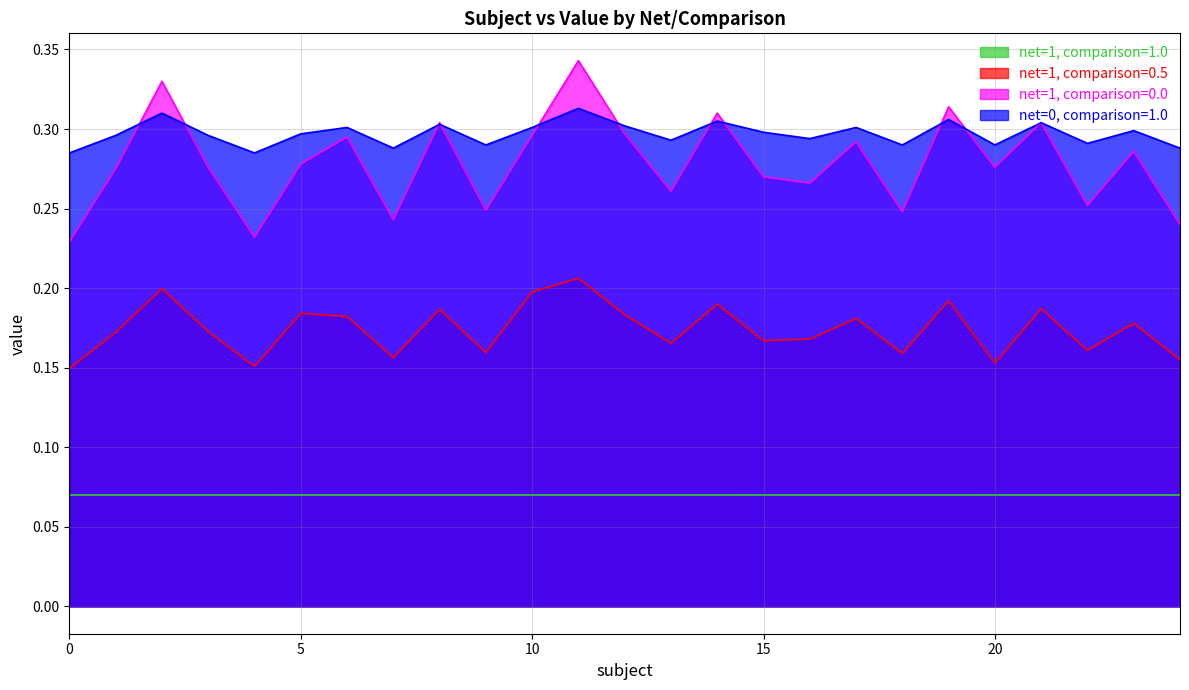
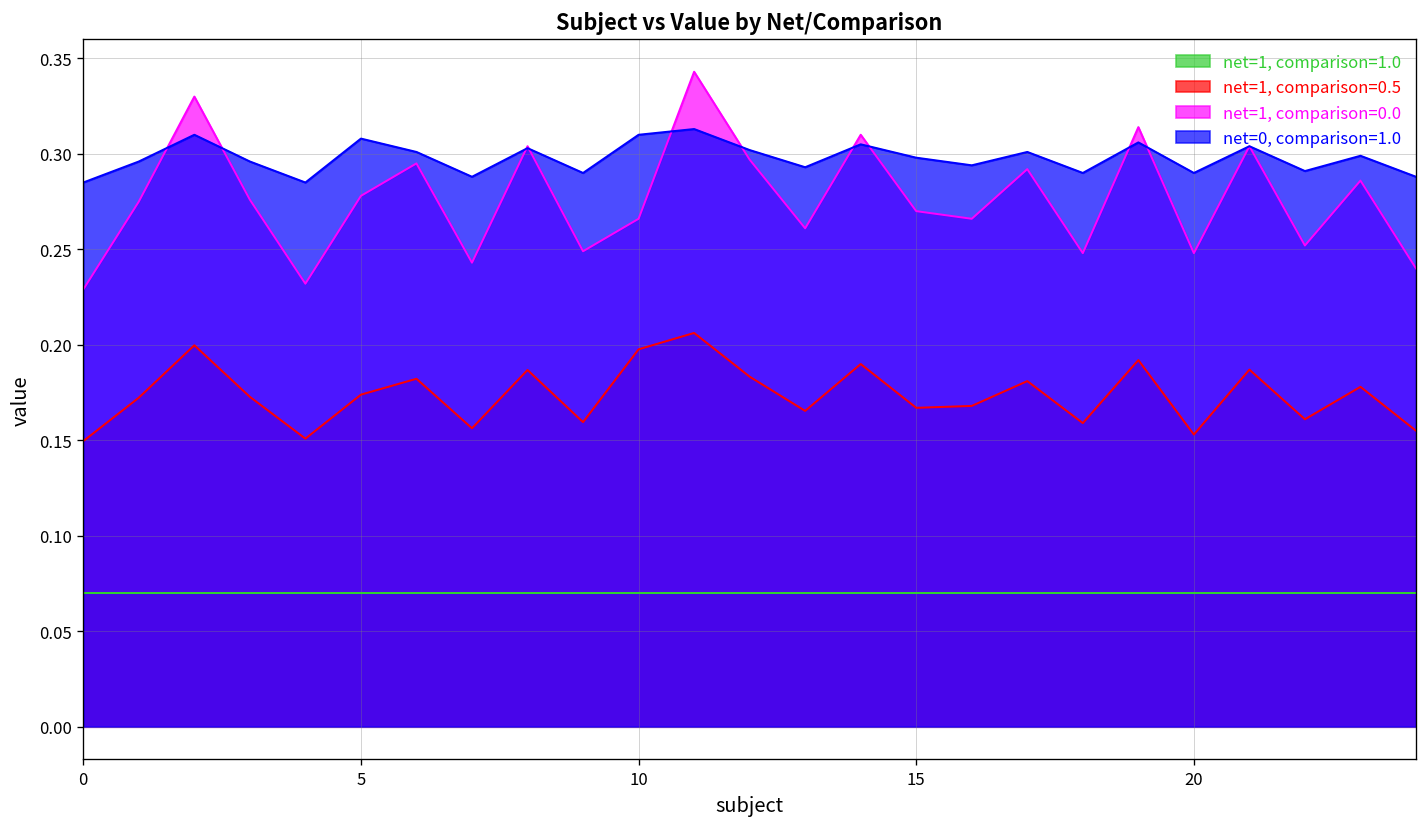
net=1, comparison=0.5, 5: 0.184 -> 0.174
net=0, comparison=1.0, 5: 0.297 -> 0.308
net=1, comparison=0.0, 10: 0.296 -> 0.266
net=0, comparison=1.0, 10: 0.301 -> 0.310
net=1, comparison=0.0, 20: 0.276 -> 0.248
